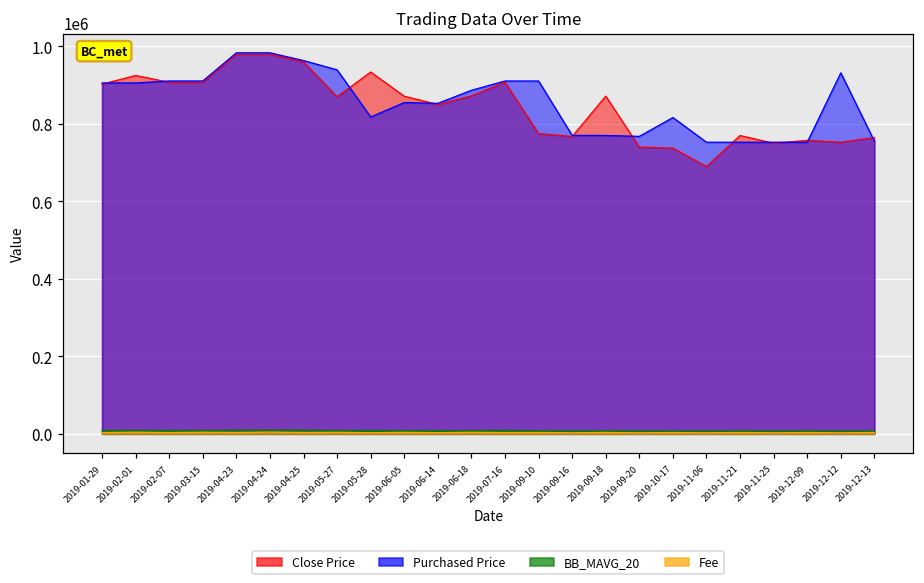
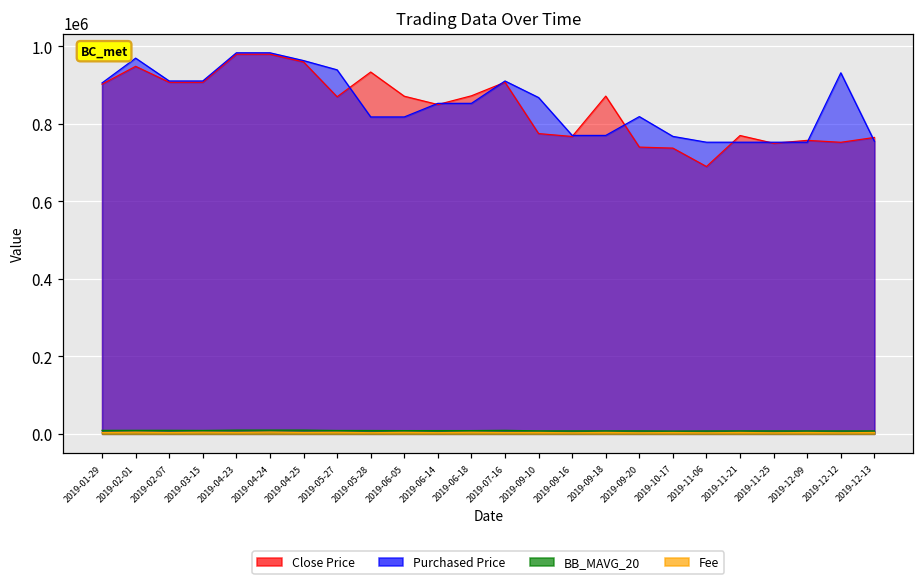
Close Price, 2019-02-01: 930000 -> 950000
Purchased Price, 2019-02-01: 910000 -> 970000
Purchased Price, 2019-06-05: 860000 -> 820000
Purchased Price, 2019-06-18: 890000 -> 850000
Purchased Price, 2019-09-10: 910000 -> 870000
Purchased Price, 2019-09-20: 770000 -> 820000
Purchased Price, 2019-10-17: 820000 -> 770000
